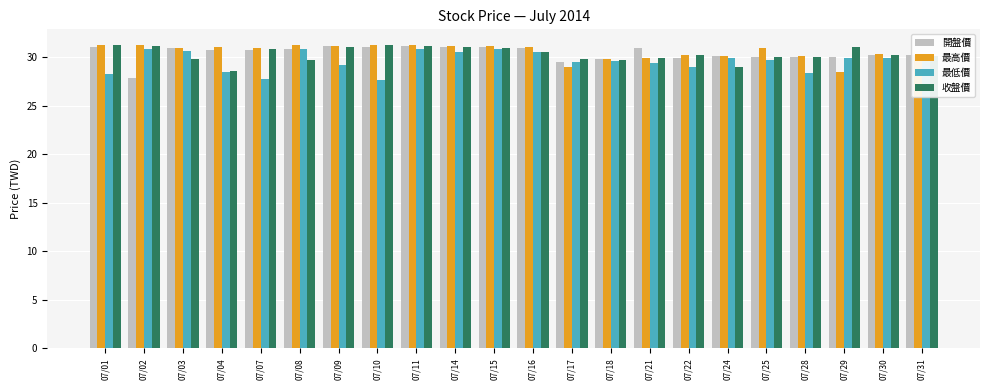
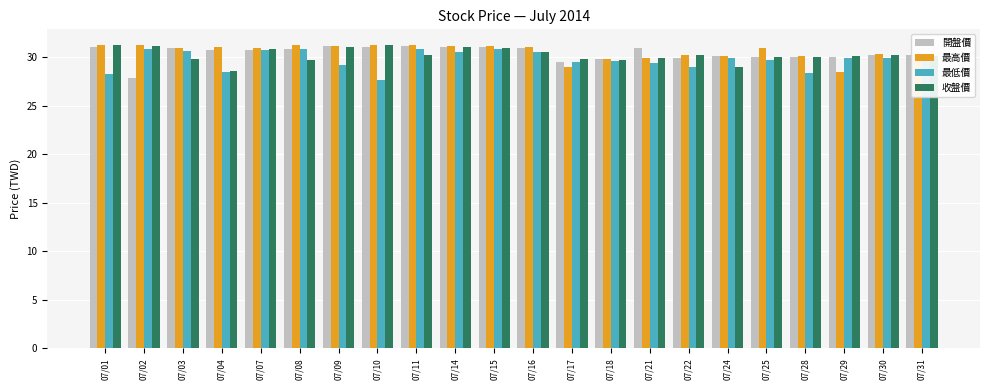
最低價, 07/07: 28 -> 31
收盤價, 07/11: 31 -> 30
收盤價, 07/29: 31 -> 30
